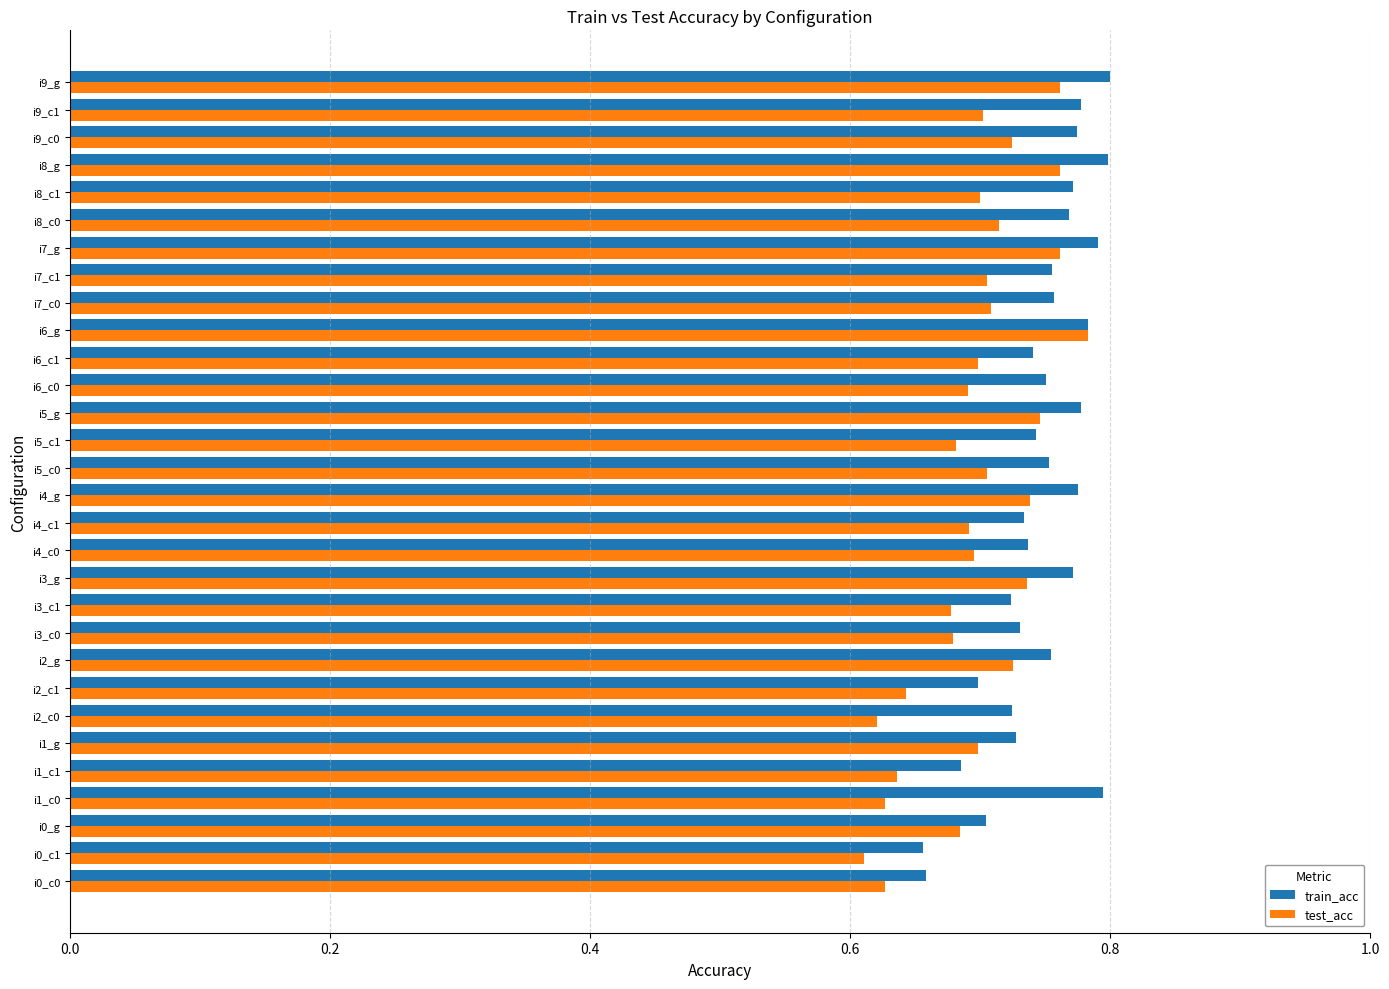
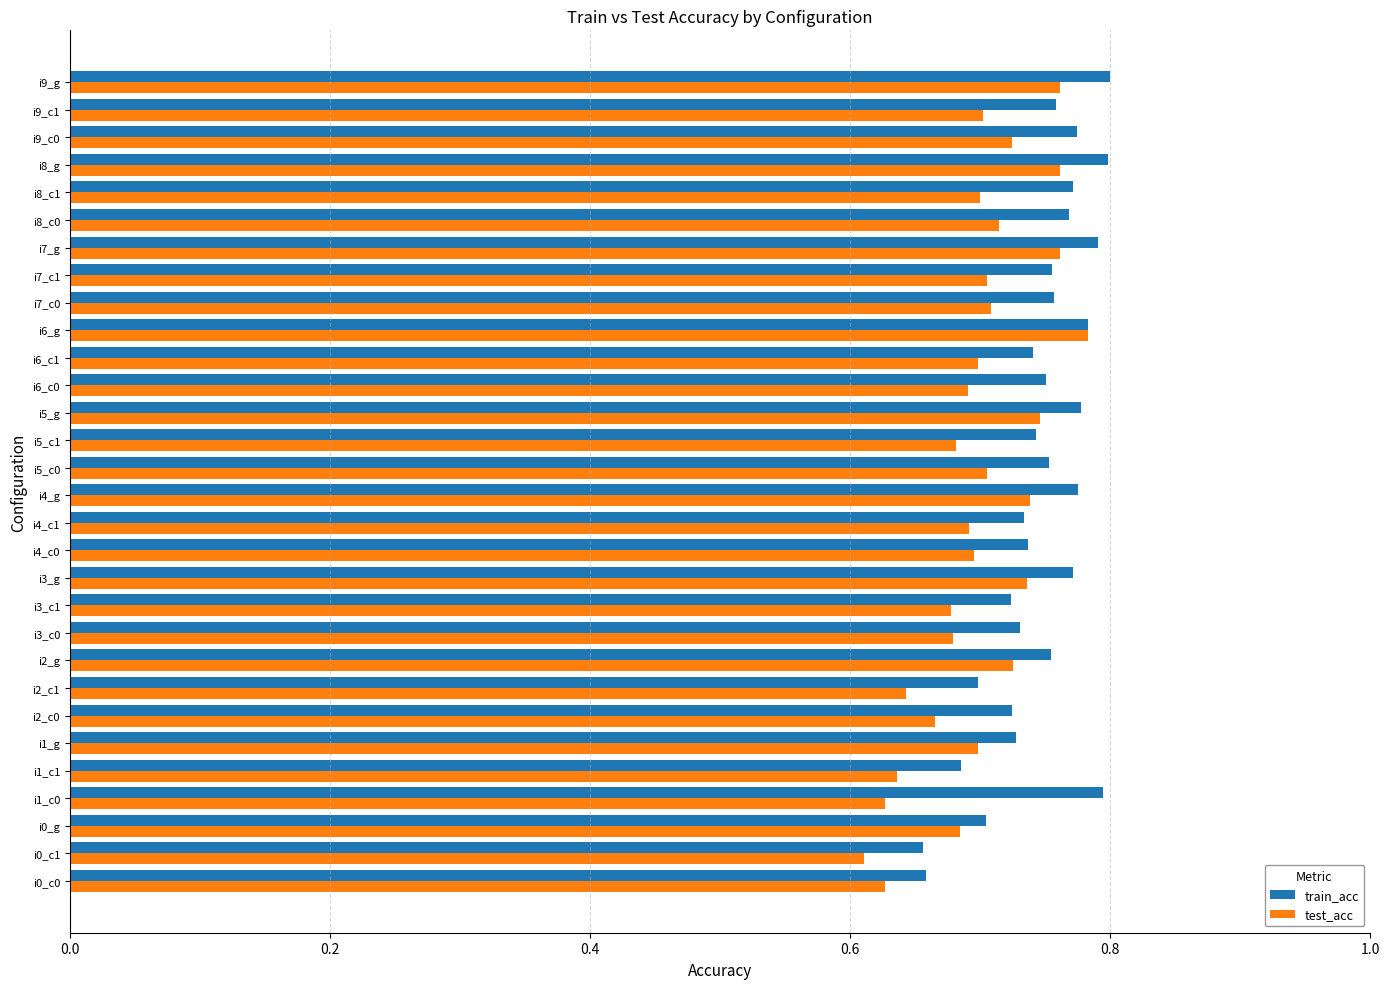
train_acc, i9_c1: 0.777 -> 0.758
test_acc, i2_c0: 0.621 -> 0.665
